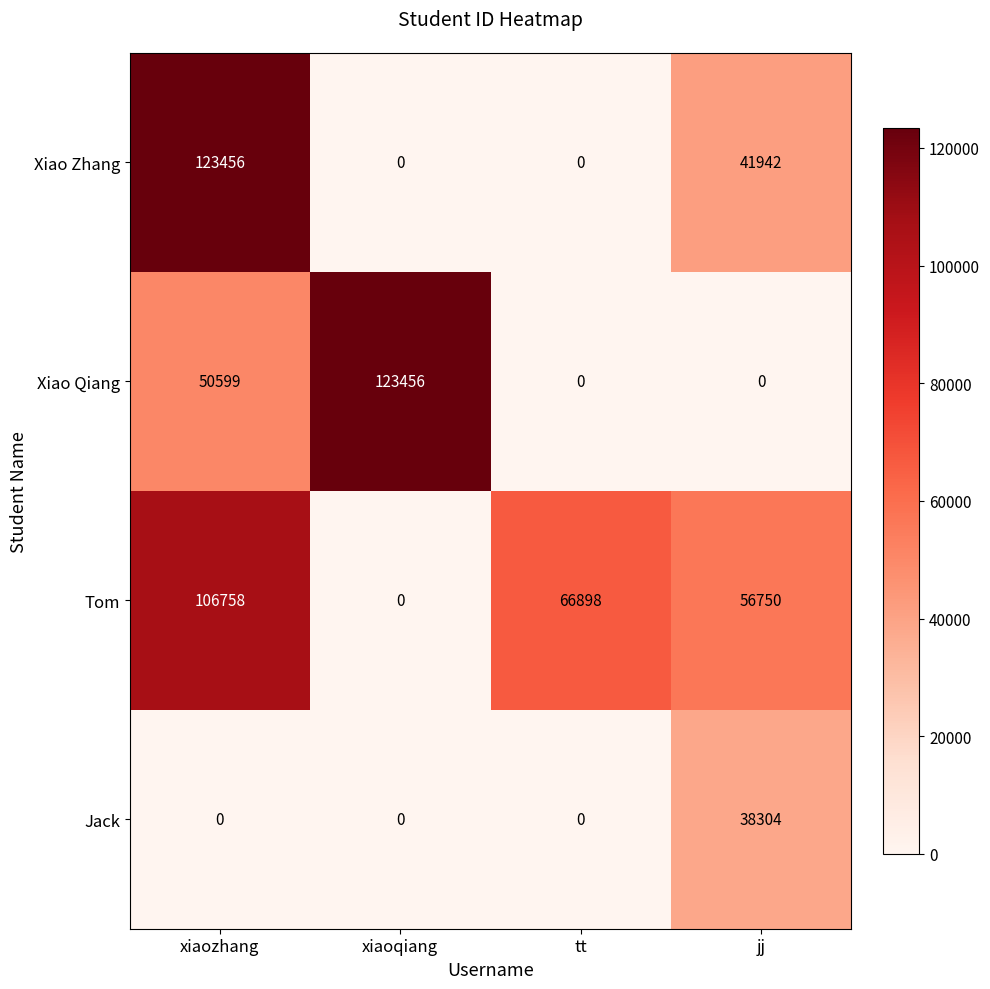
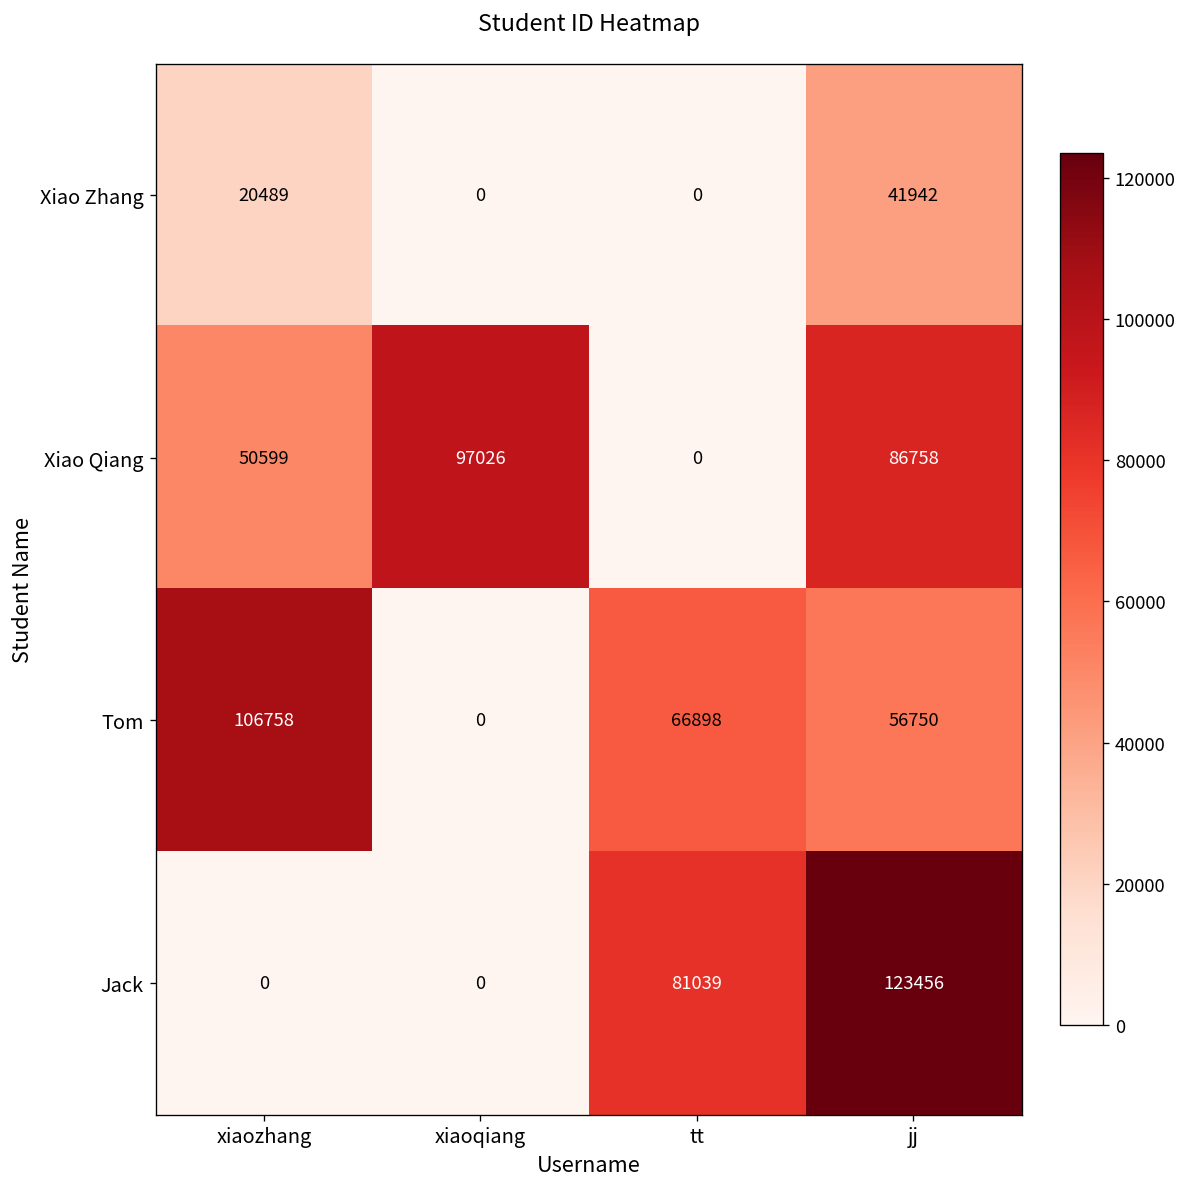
Xiao Zhang, xiaozhang: 123456 -> 20489
Xiao Qiang, xiaoqiang: 123456 -> 97026
Xiao Qiang, jj: 0 -> 86758
Jack, tt: 0 -> 81039
Jack, jj: 38304 -> 123456
